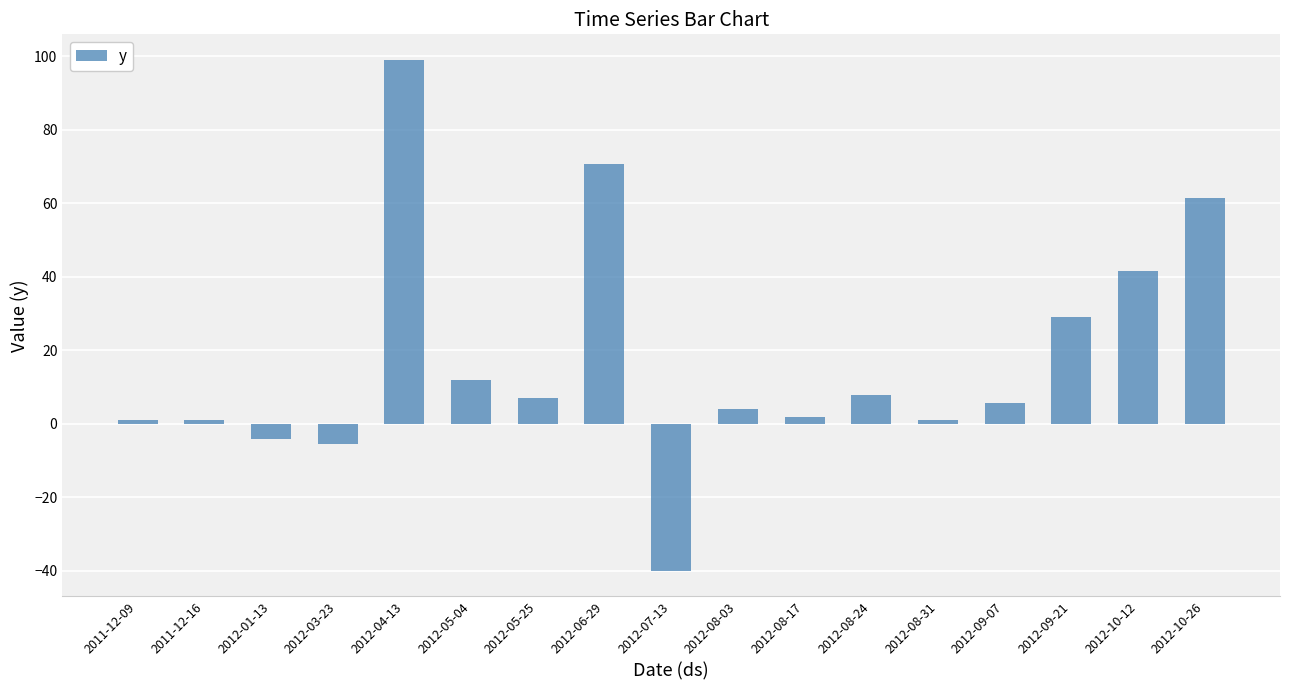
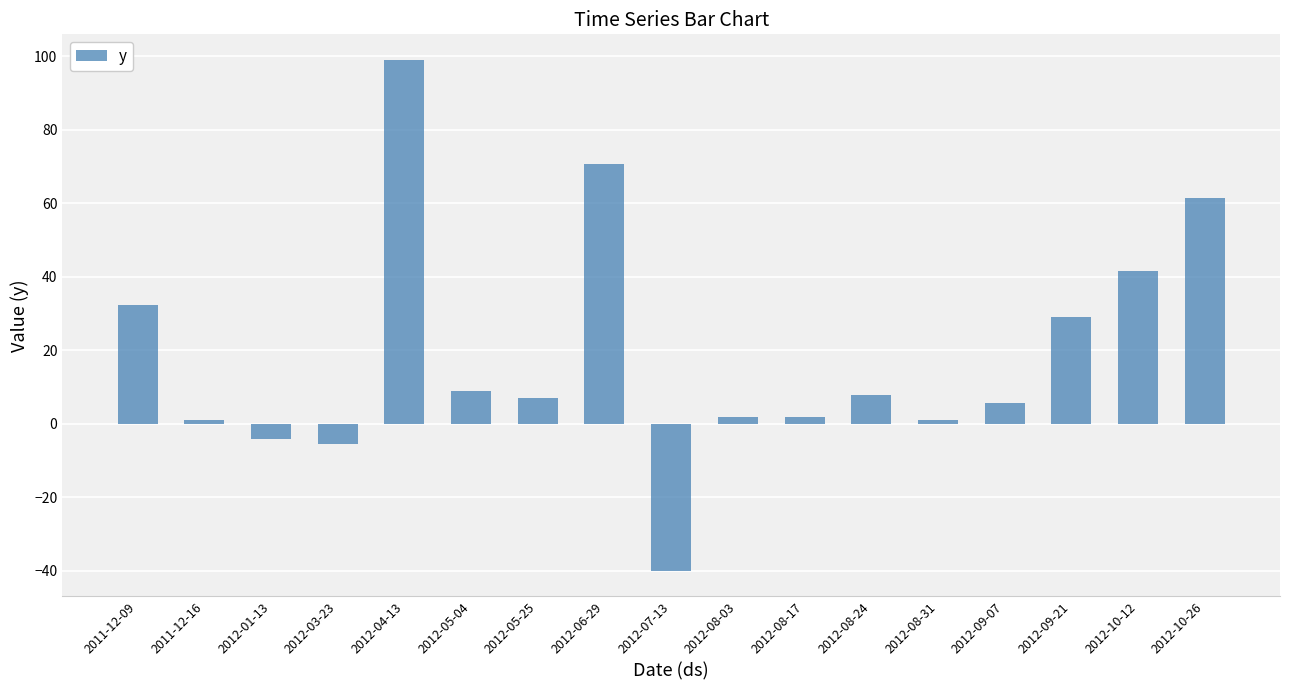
2011-12-09: 1 -> 32
2012-05-04: 12 -> 9
2012-08-03: 4 -> 2
